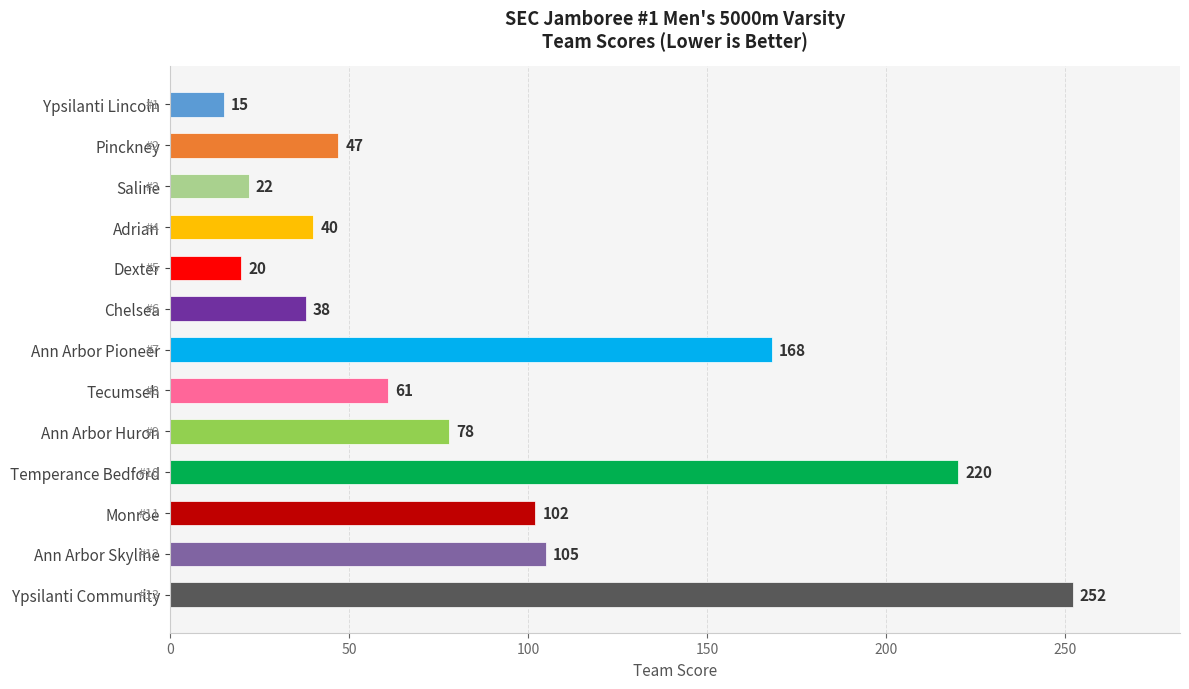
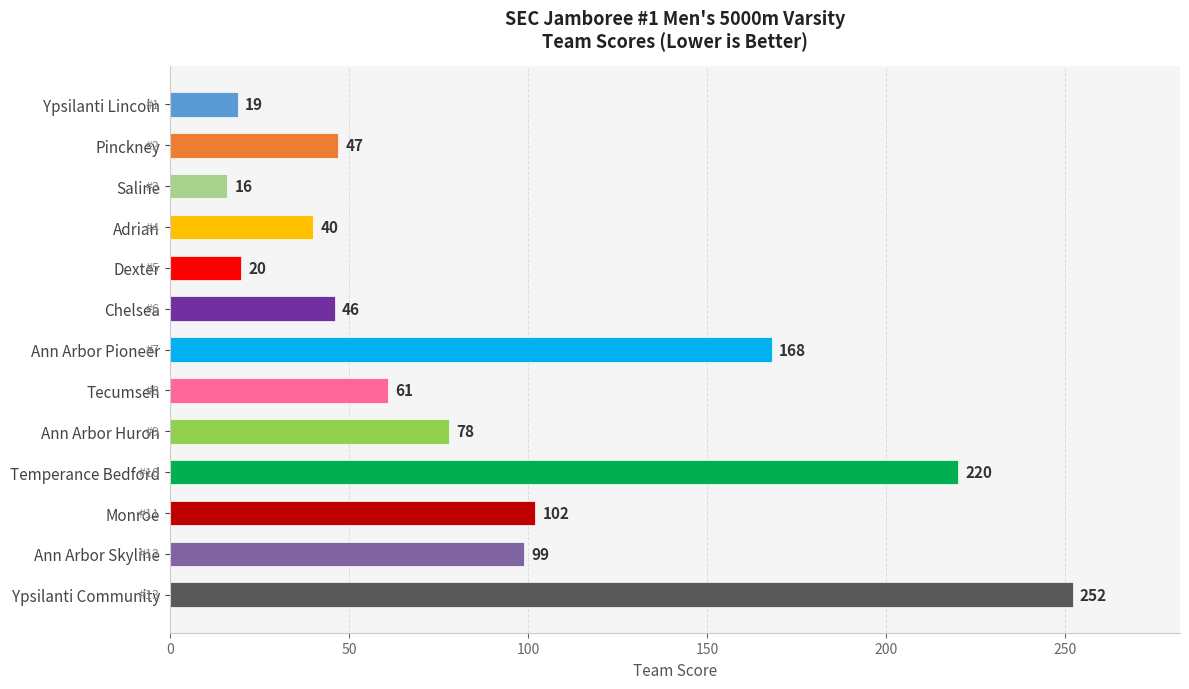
Ypsilanti Lincoln: 15 -> 19
Saline: 22 -> 16
Chelsea: 38 -> 46
Ann Arbor Skyline: 105 -> 99
